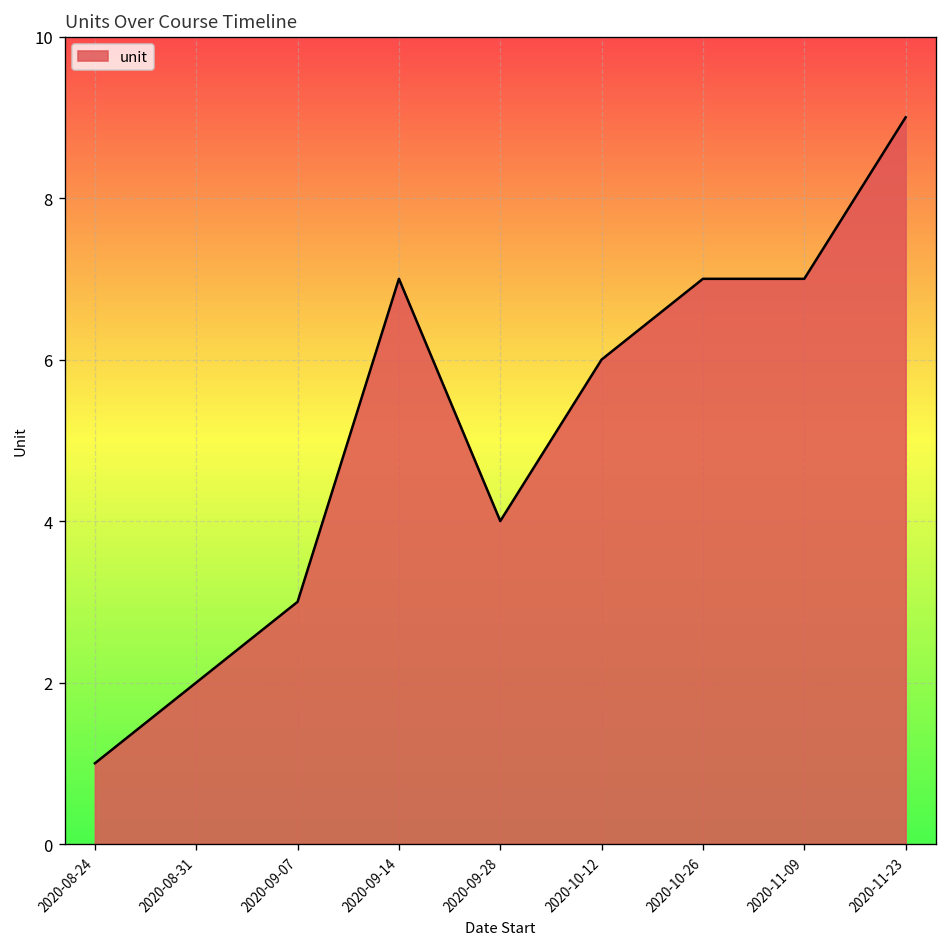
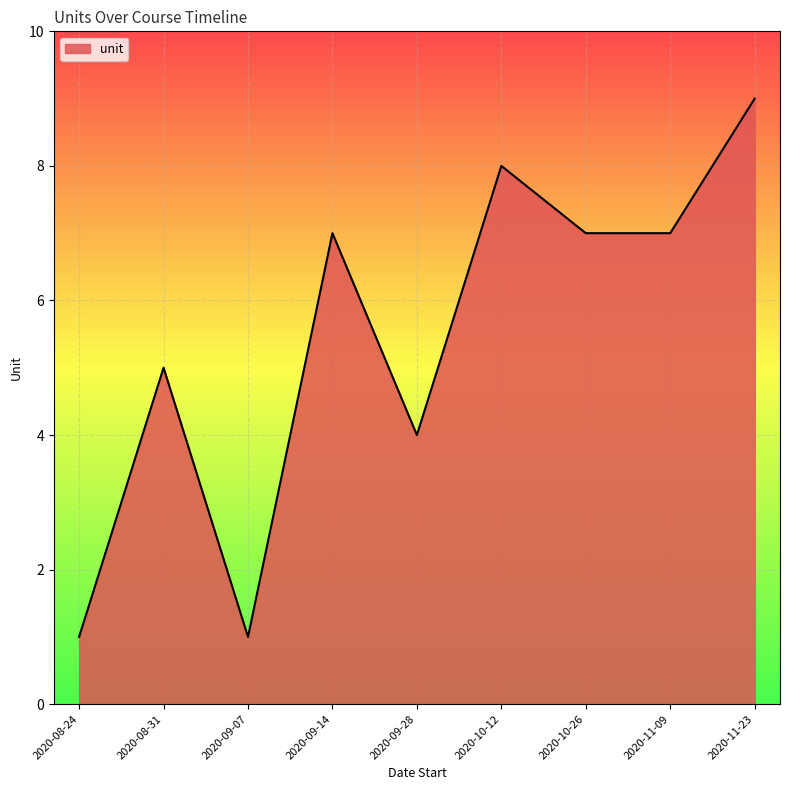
2020-08-31: 2 -> 5
2020-09-07: 3 -> 1
2020-10-12: 6 -> 8
